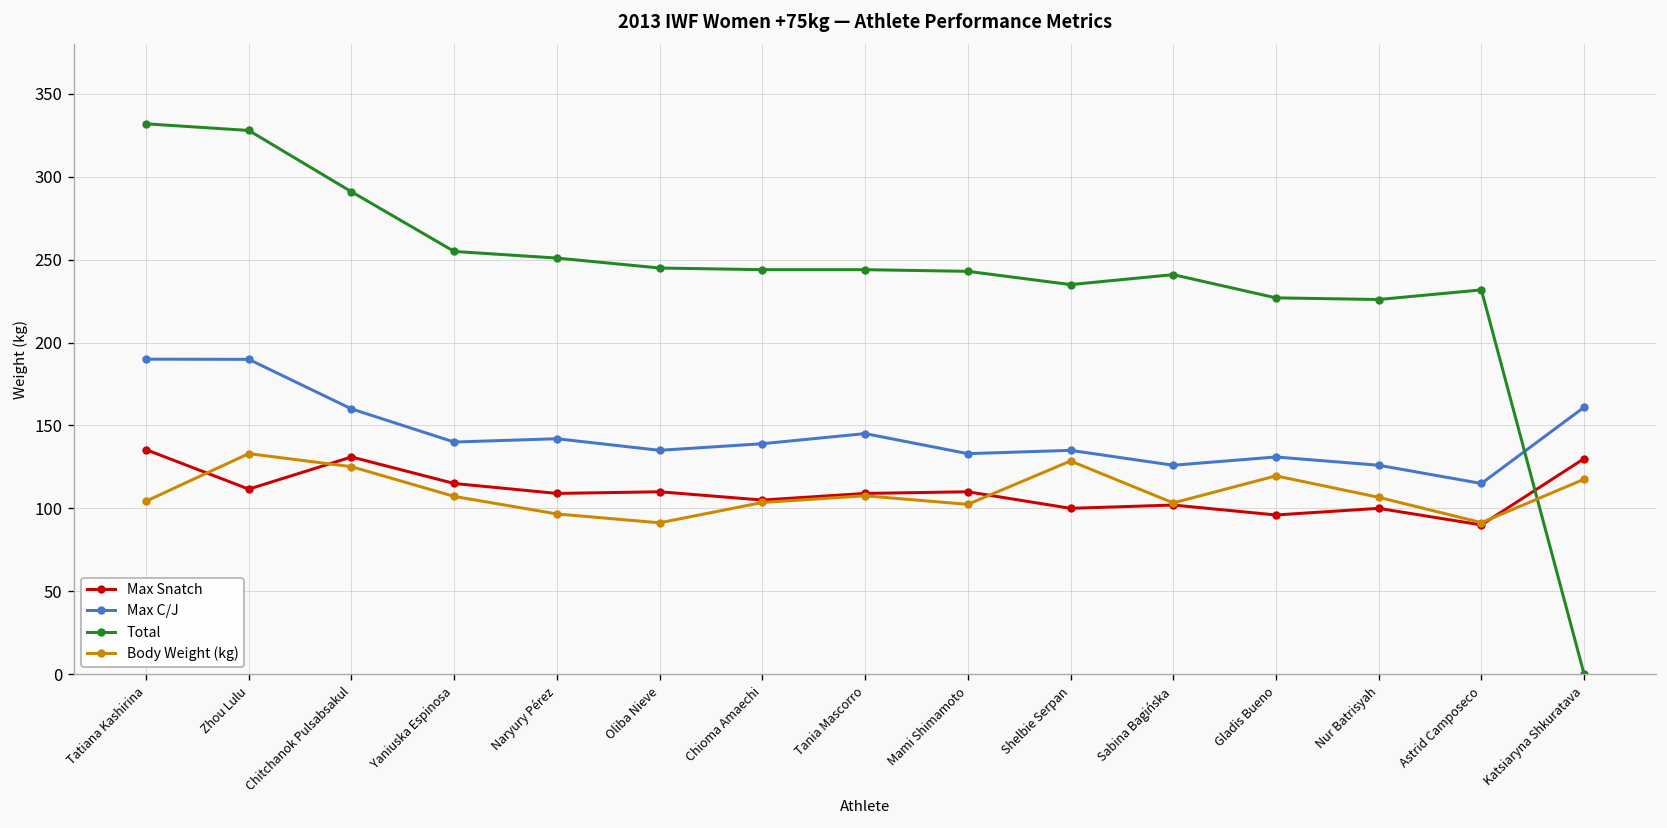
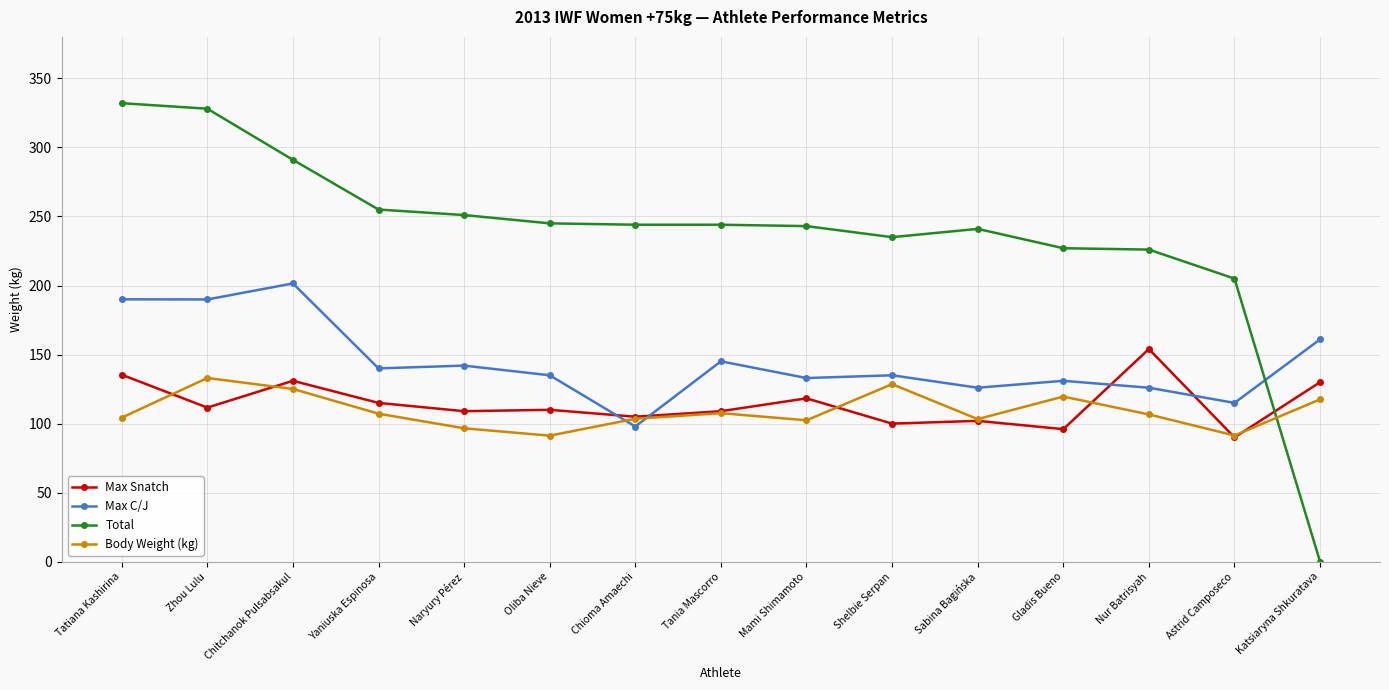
Max C/J, Chitchanok Pulsabsakul: 160 -> 202
Max C/J, Chioma Amaechi: 139 -> 98
Max Snatch, Mami Shimamoto: 110 -> 118
Max Snatch, Nur Batrisyah: 100 -> 154
Total, Astrid Camposeco: 232 -> 205
